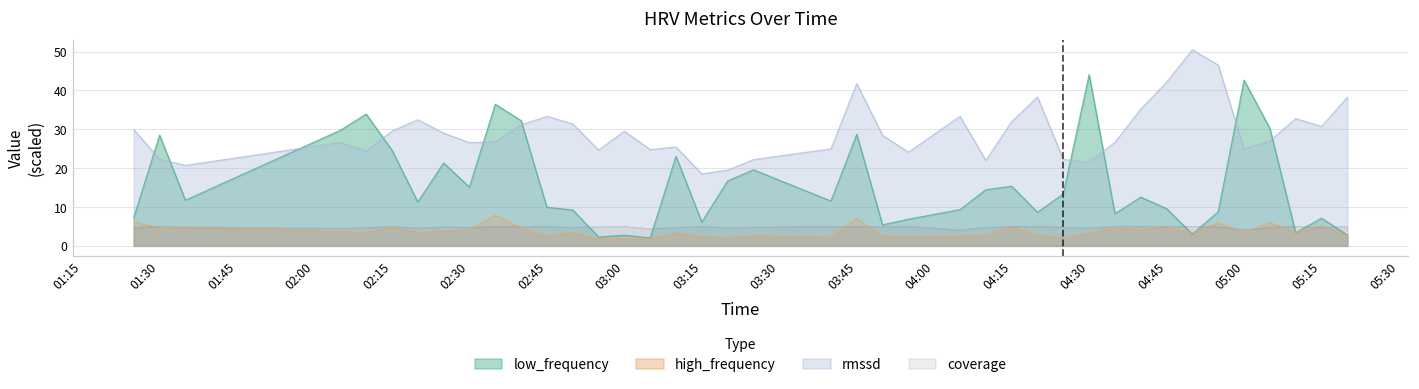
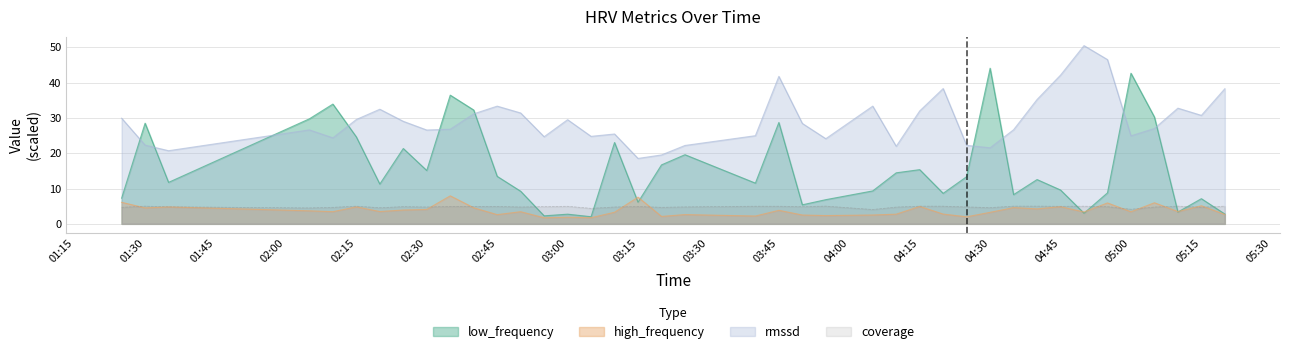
low_frequency, 02:45: 10 -> 13
high_frequency, 03:15: 2 -> 8
high_frequency, 03:45: 7 -> 4
